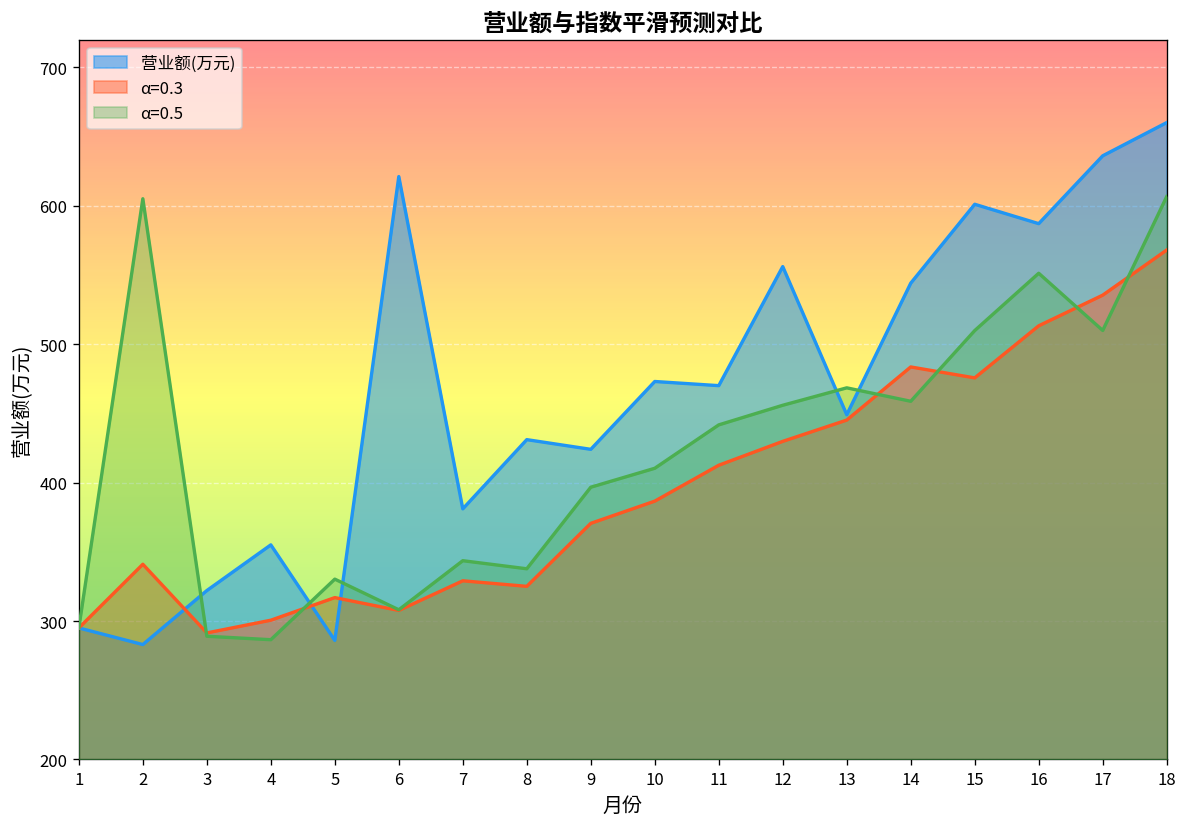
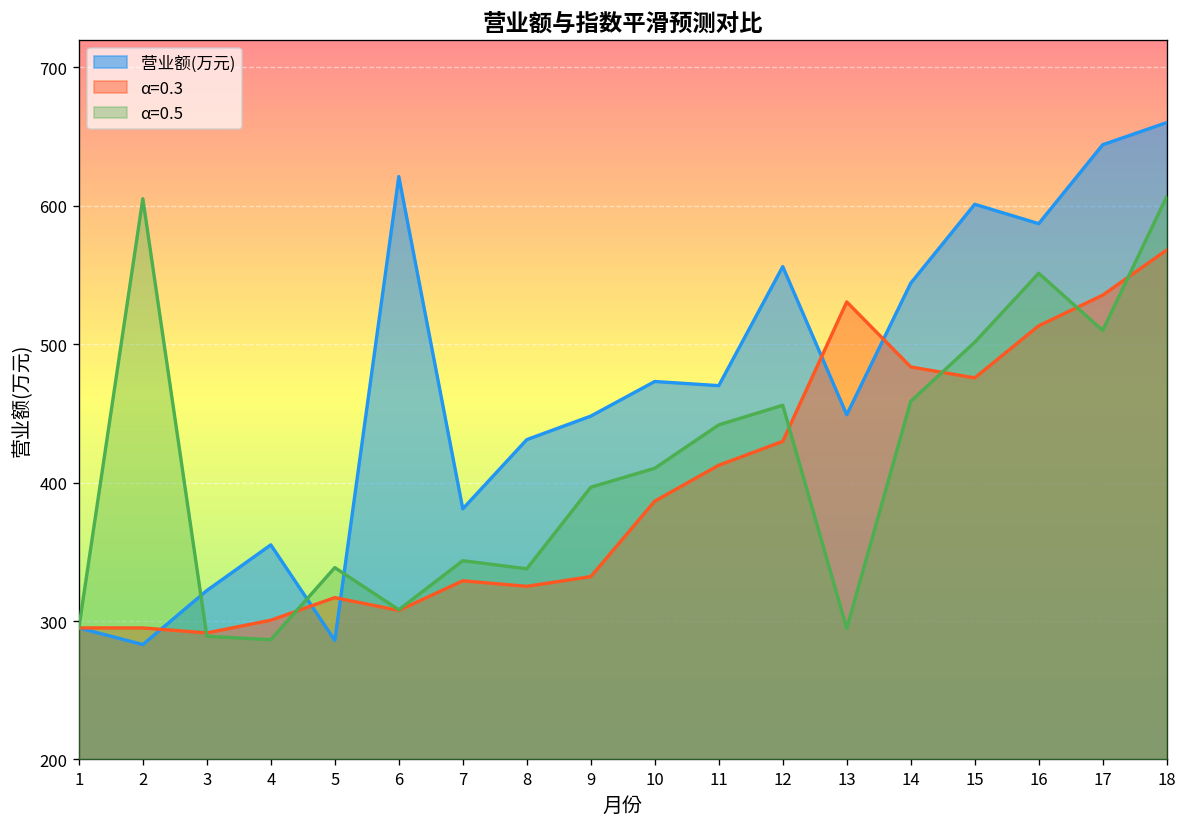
α=0.3, 2: 341 -> 295
α=0.5, 5: 330 -> 339
营业额(万元), 9: 424 -> 448
α=0.3, 9: 371 -> 332
α=0.3, 13: 445 -> 530
α=0.5, 13: 468 -> 295
α=0.5, 15: 510 -> 501
营业额(万元), 17: 636 -> 644
